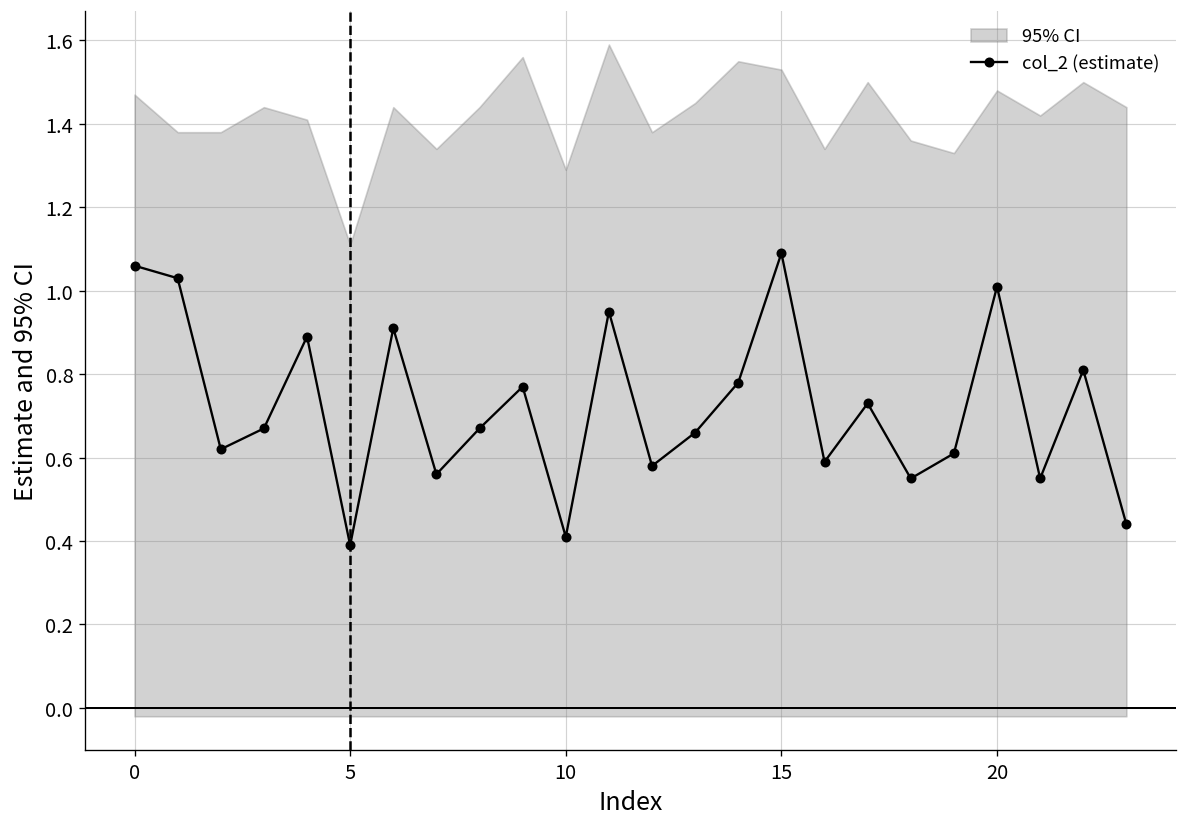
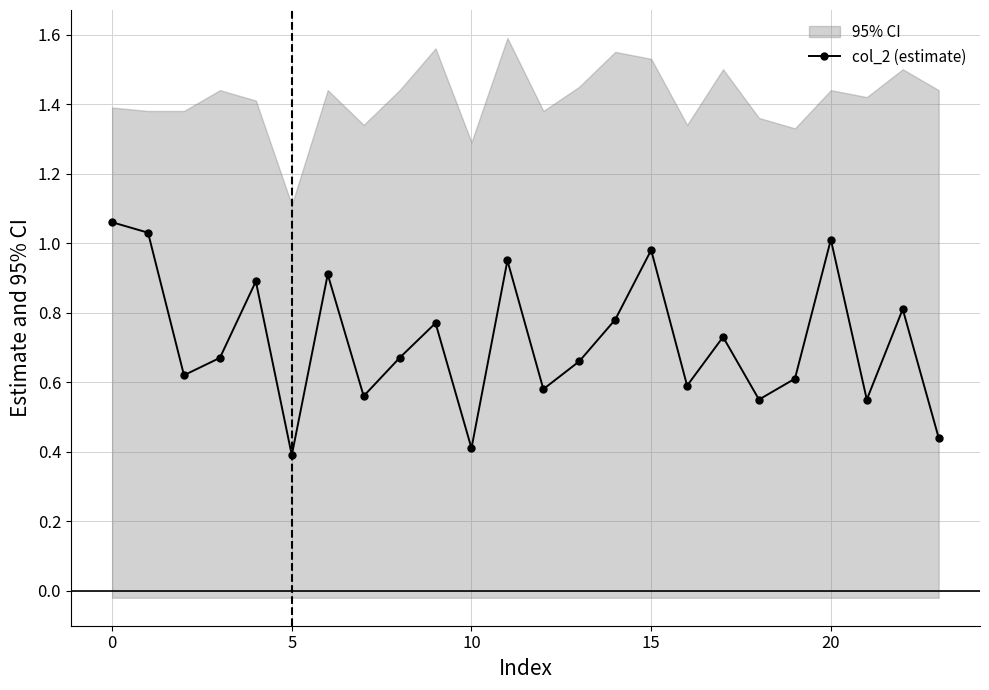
95% CI, 0: 1.47 -> 1.39
col_2 (estimate), 15: 1.09 -> 0.98
95% CI, 20: 1.48 -> 1.44
